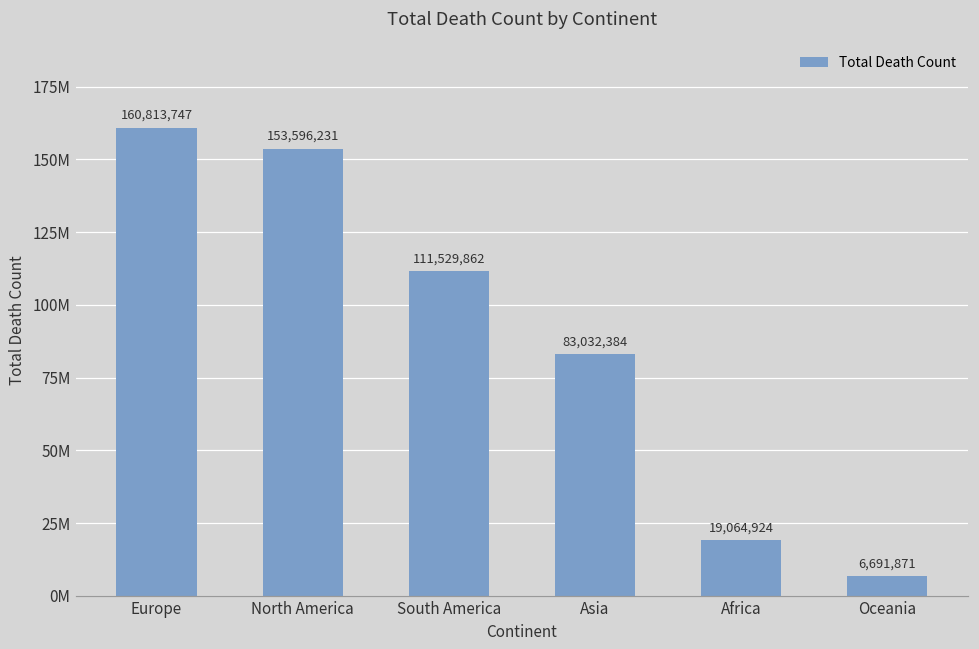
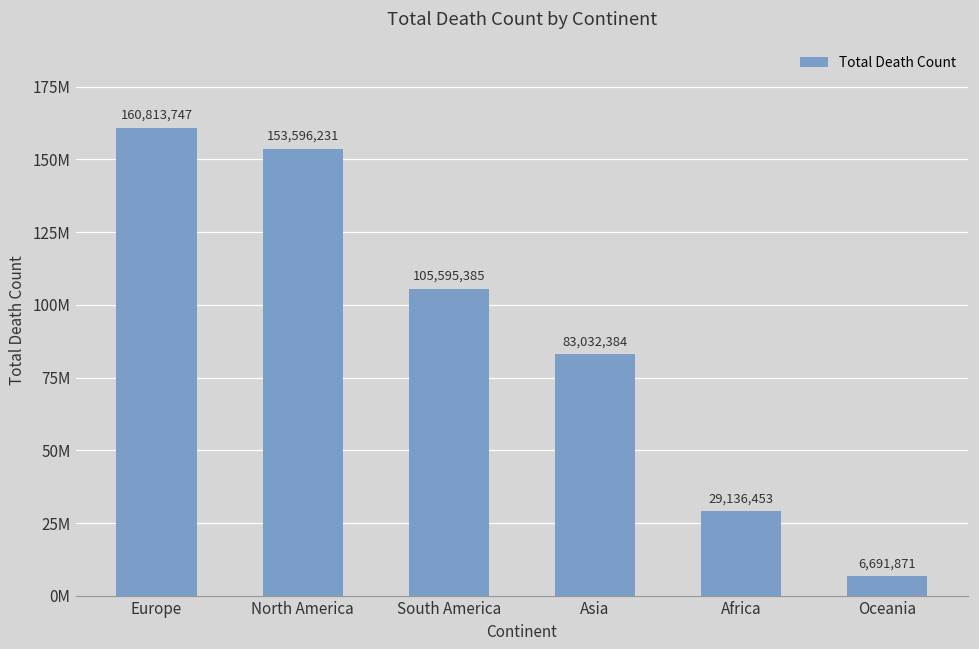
South America: 111,529,862 -> 105,595,385
Africa: 19,064,924 -> 29,136,453
